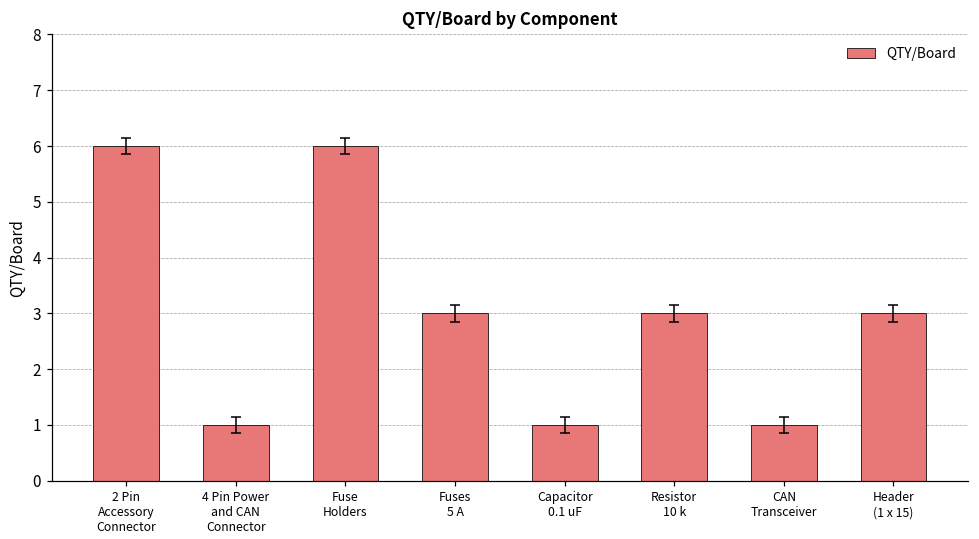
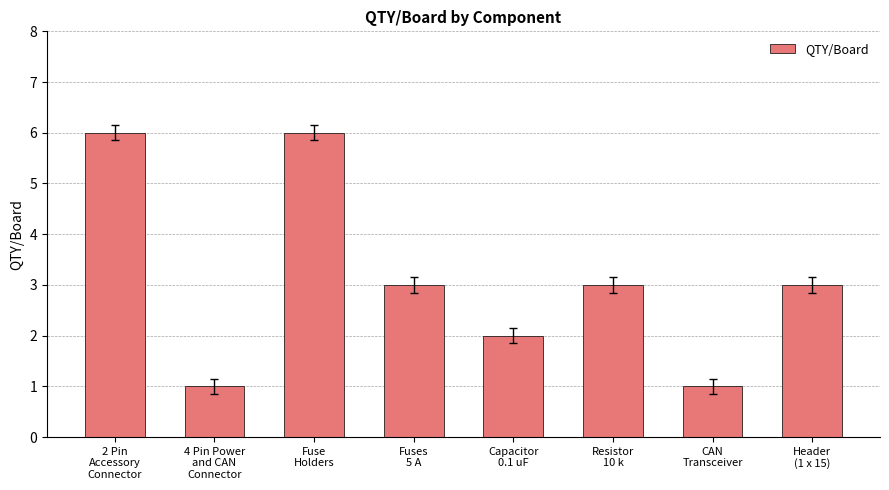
QTY/Board, Capacitor 0.1 uF: 1 -> 2
